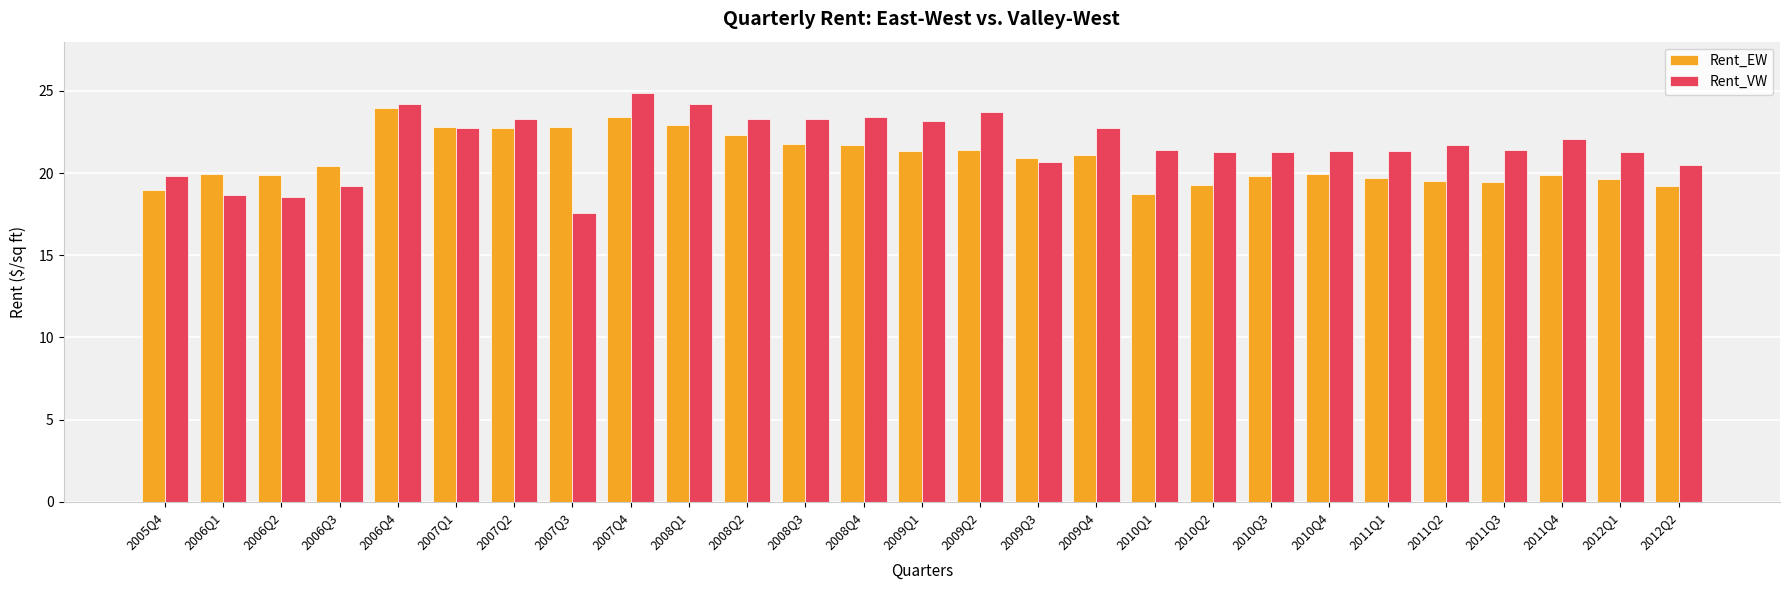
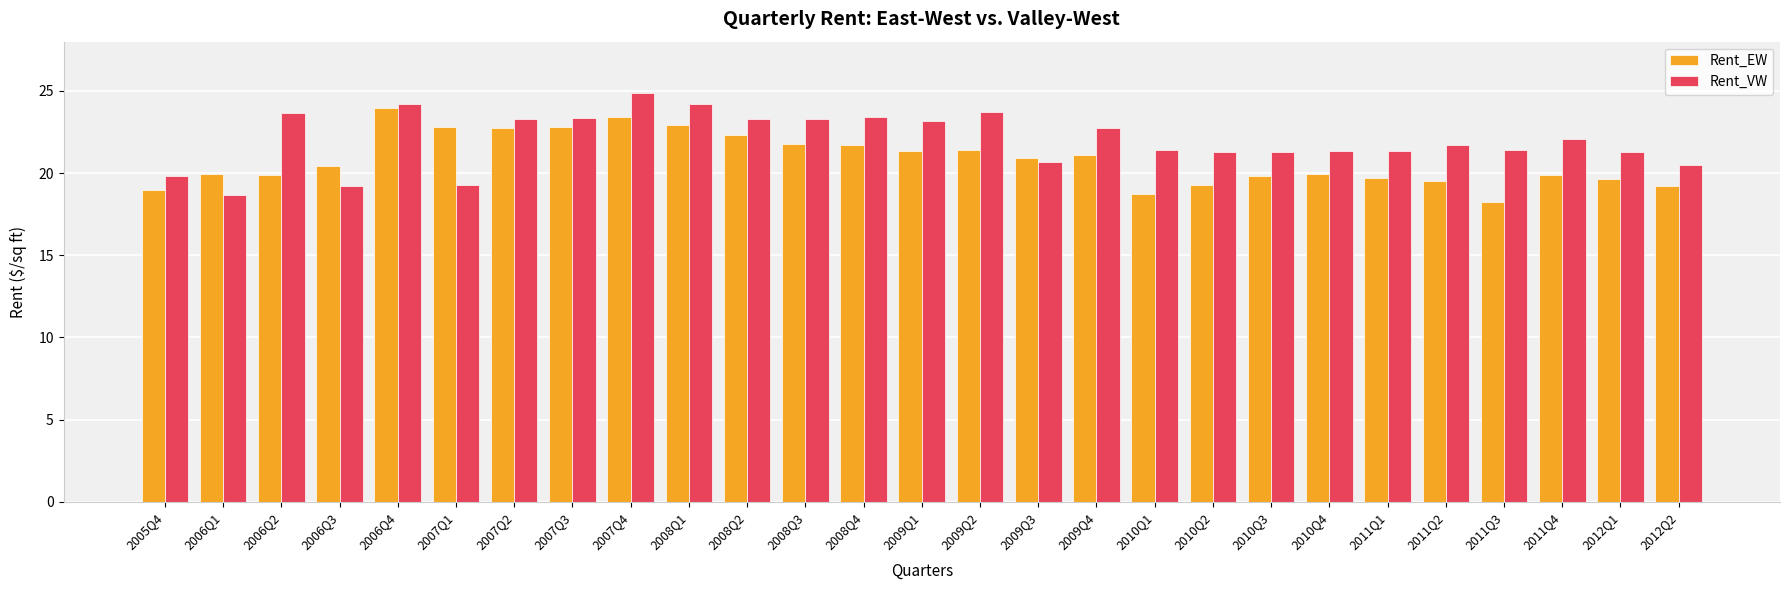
Rent_VW, 2006Q2: 18.6 -> 23.6
Rent_VW, 2007Q1: 22.8 -> 19.3
Rent_VW, 2007Q3: 17.6 -> 23.4
Rent_EW, 2011Q3: 19.5 -> 18.2
